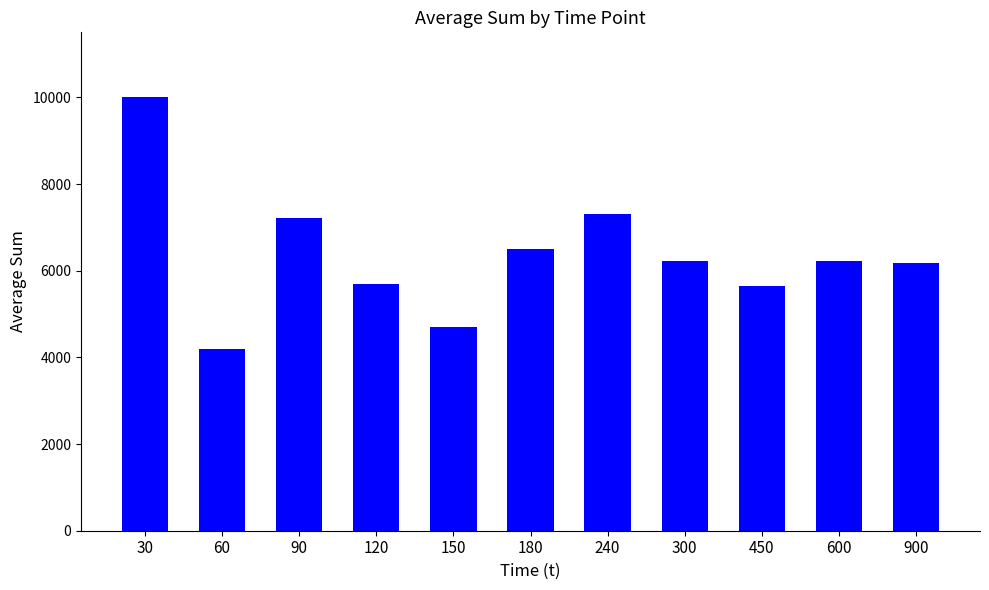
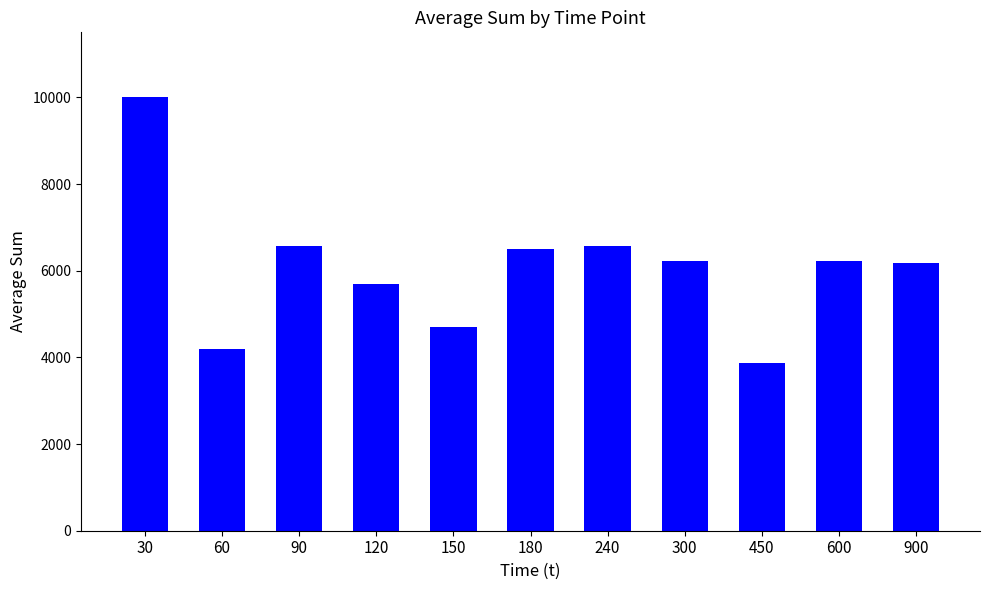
90: 7200 -> 6600
240: 7300 -> 6600
450: 5600 -> 3900
